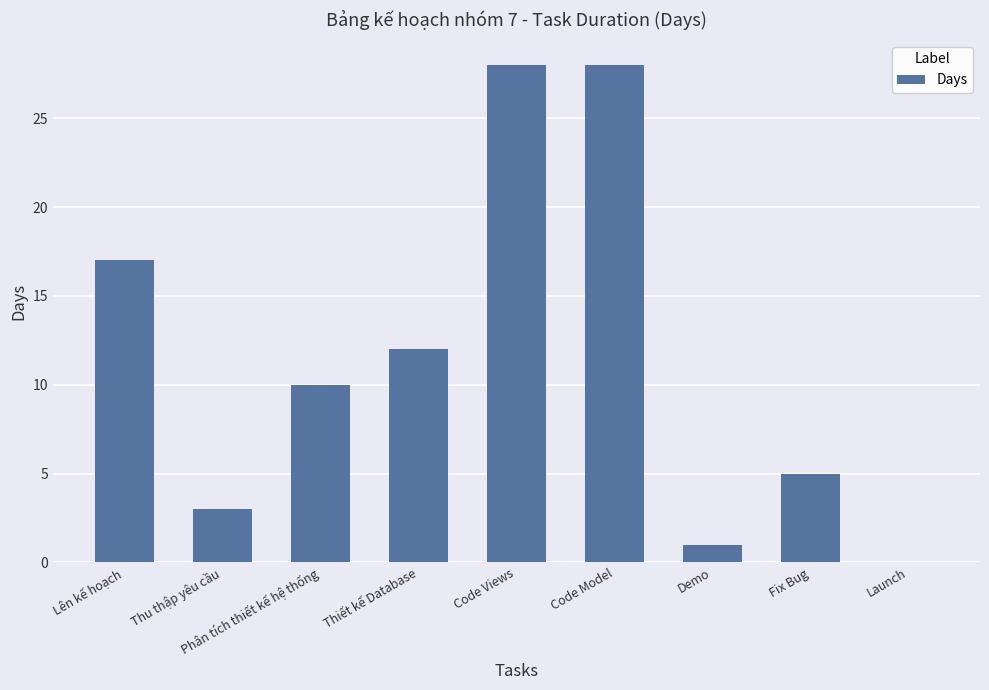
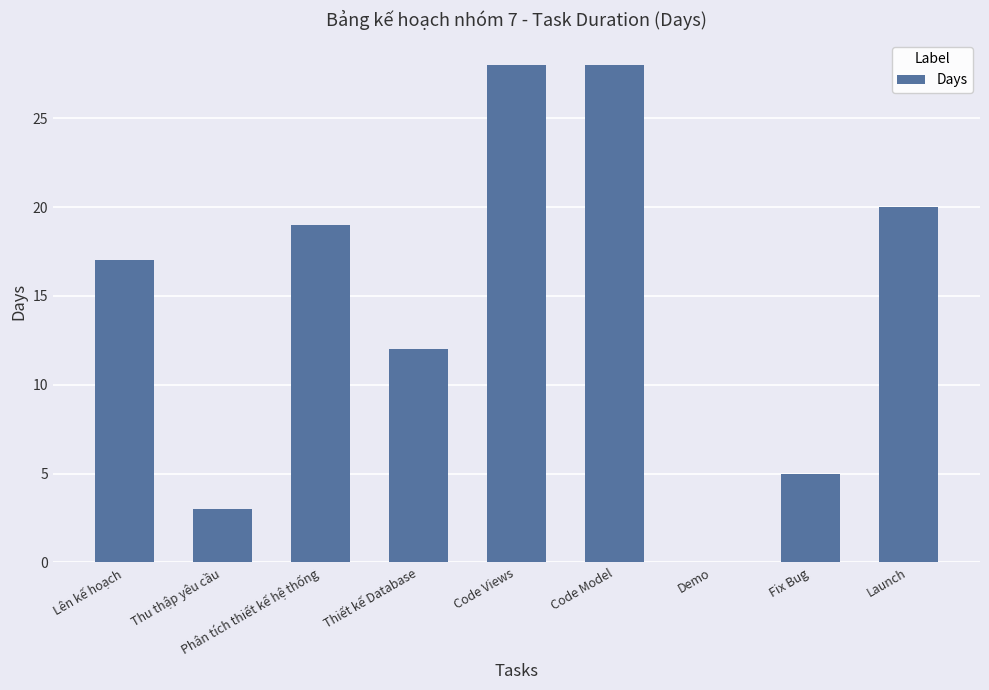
Phân tích thiết kế hệ thống: 10 -> 19
Demo: 1 -> 0
Launch: 0 -> 20
